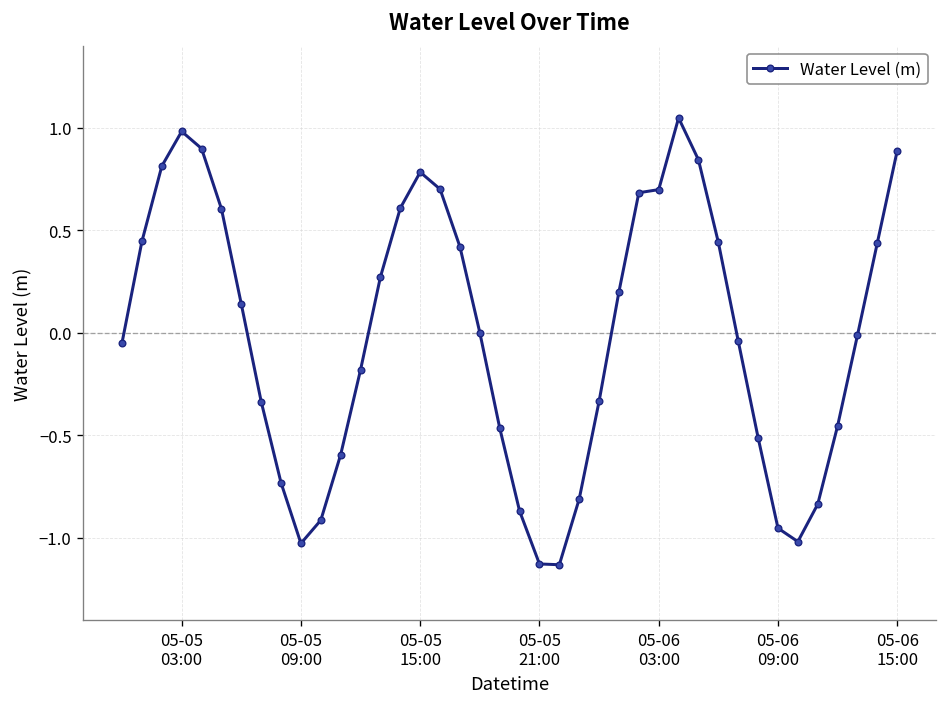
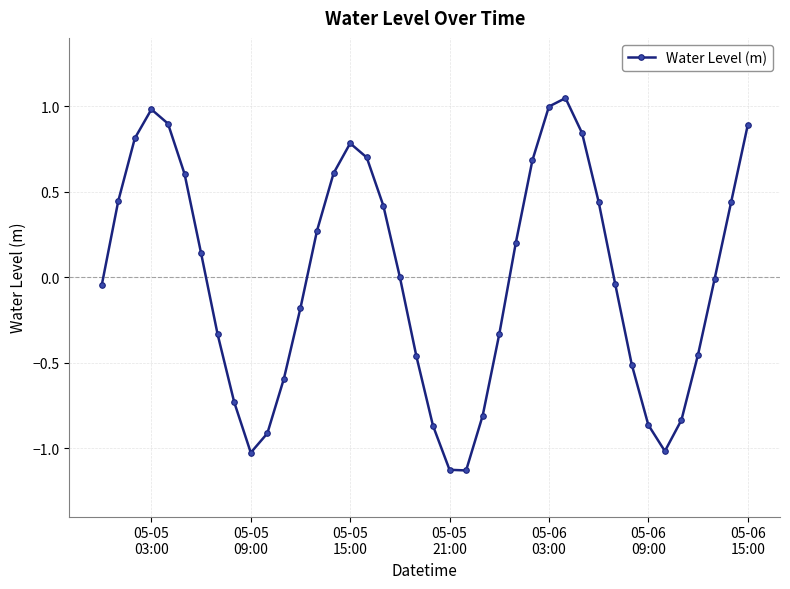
05-06 03:00: 0.70 -> 1.00
05-06 09:00: -0.95 -> -0.86
